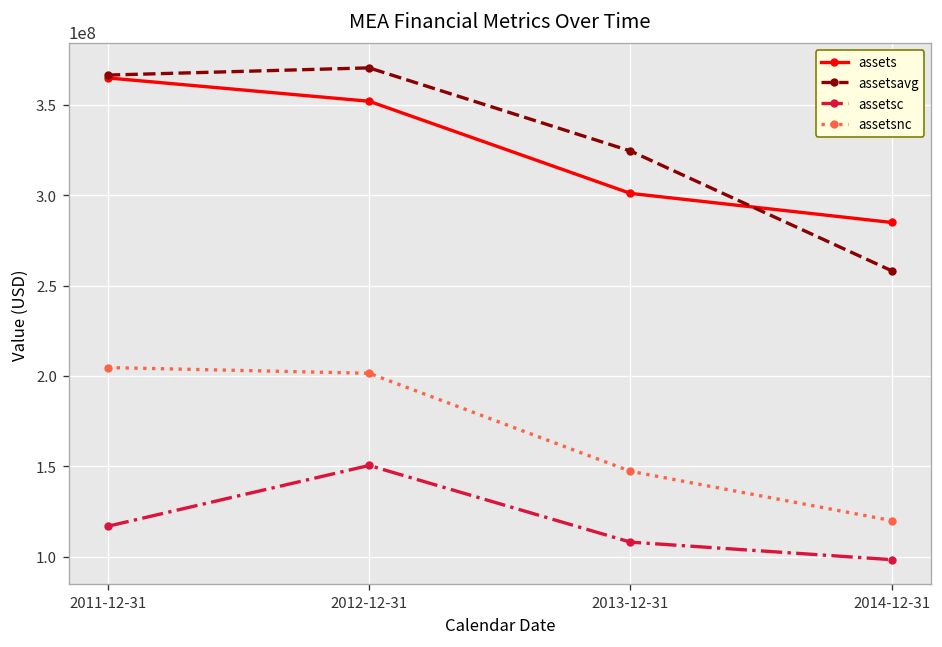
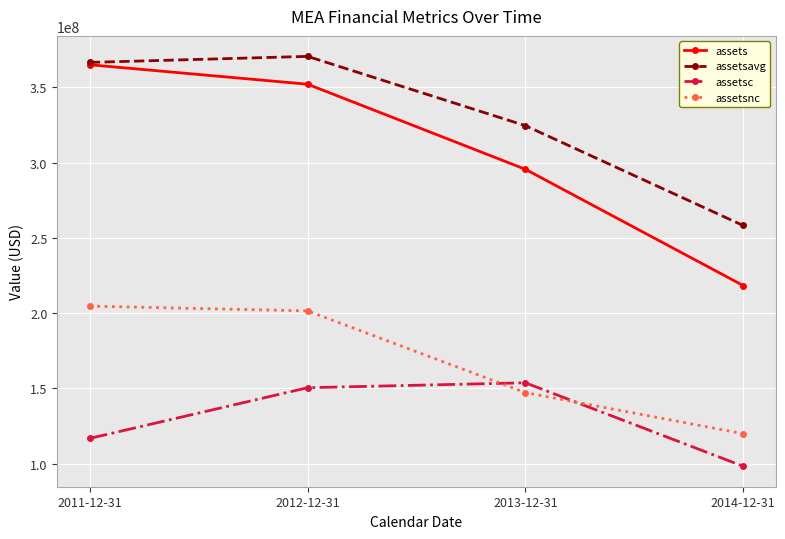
assets, 2013-12-31: 301000000 -> 295000000
assetsc, 2013-12-31: 108000000 -> 154000000
assets, 2014-12-31: 285000000 -> 218000000
